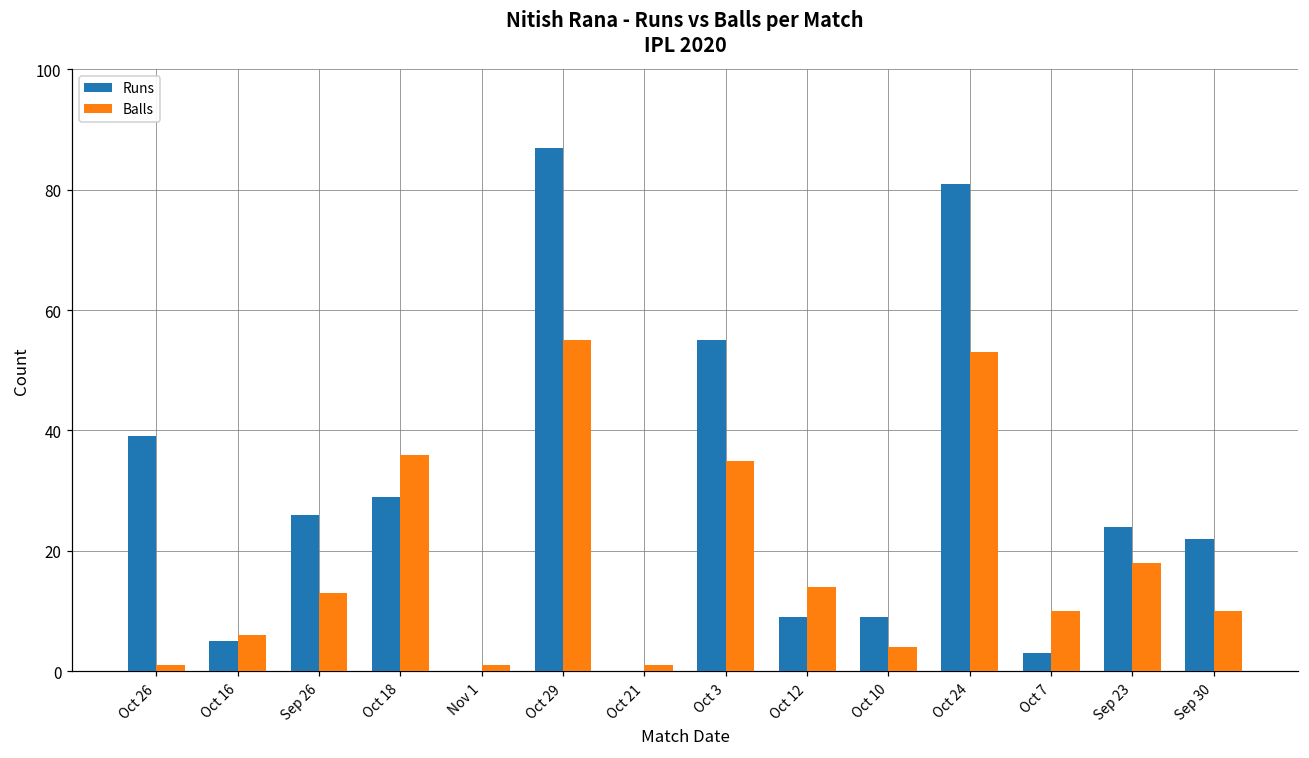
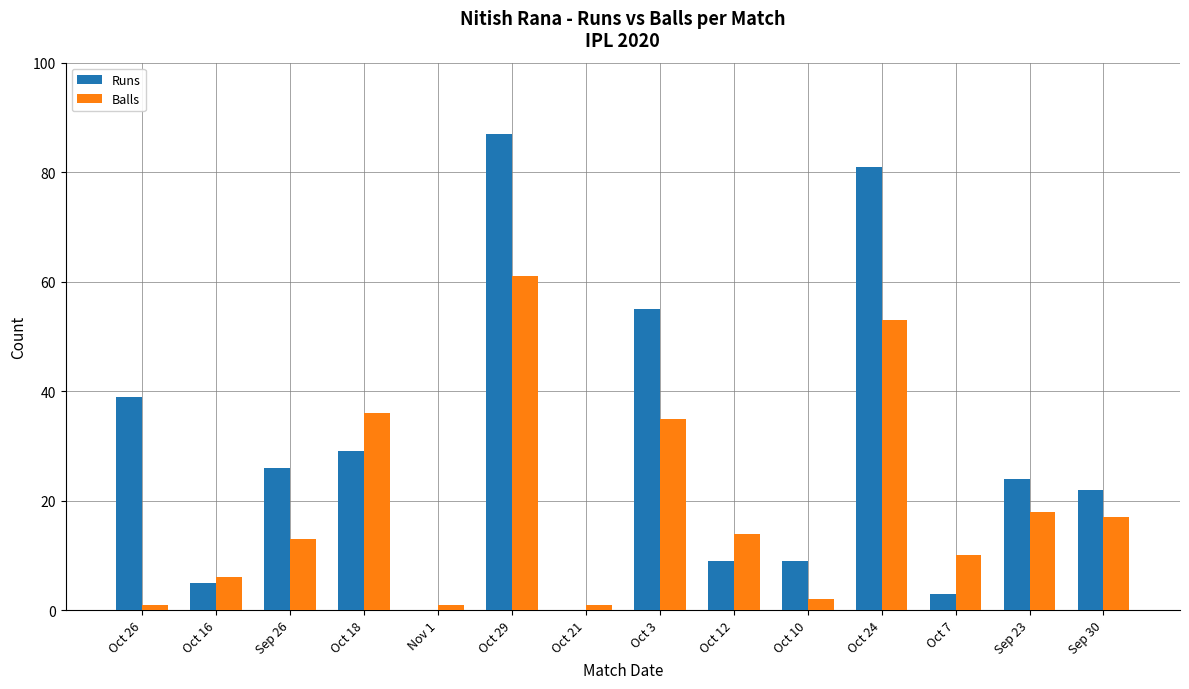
Balls, Oct 29: 55 -> 61
Balls, Oct 10: 4 -> 2
Balls, Sep 30: 10 -> 17
